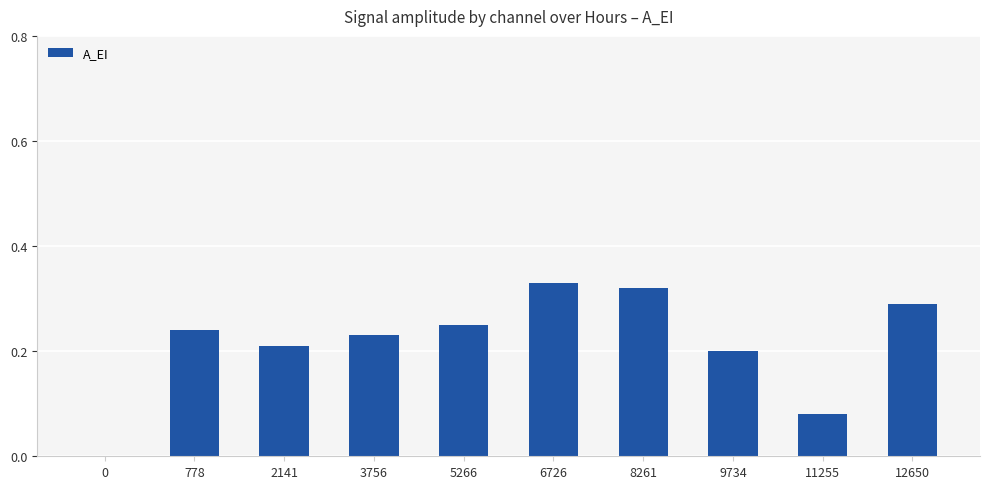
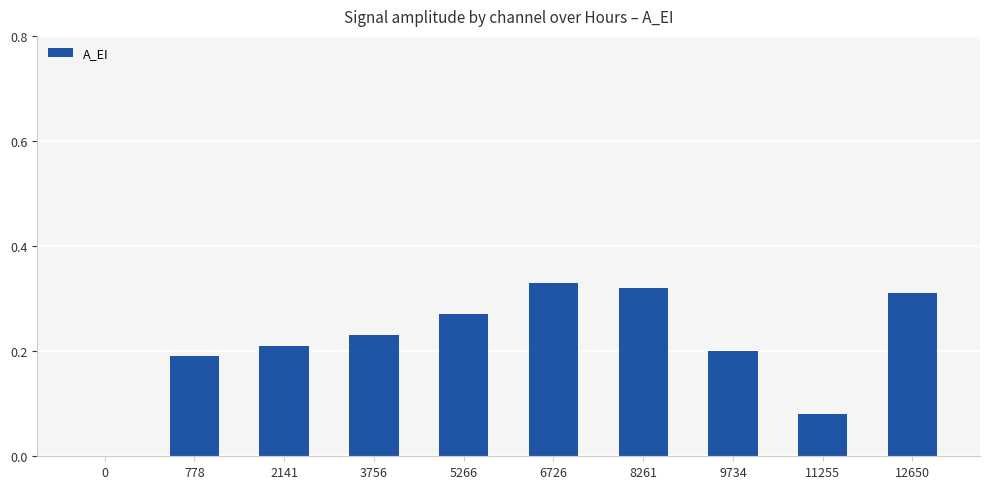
778: 0.24 -> 0.19
5266: 0.25 -> 0.27
12650: 0.29 -> 0.31
